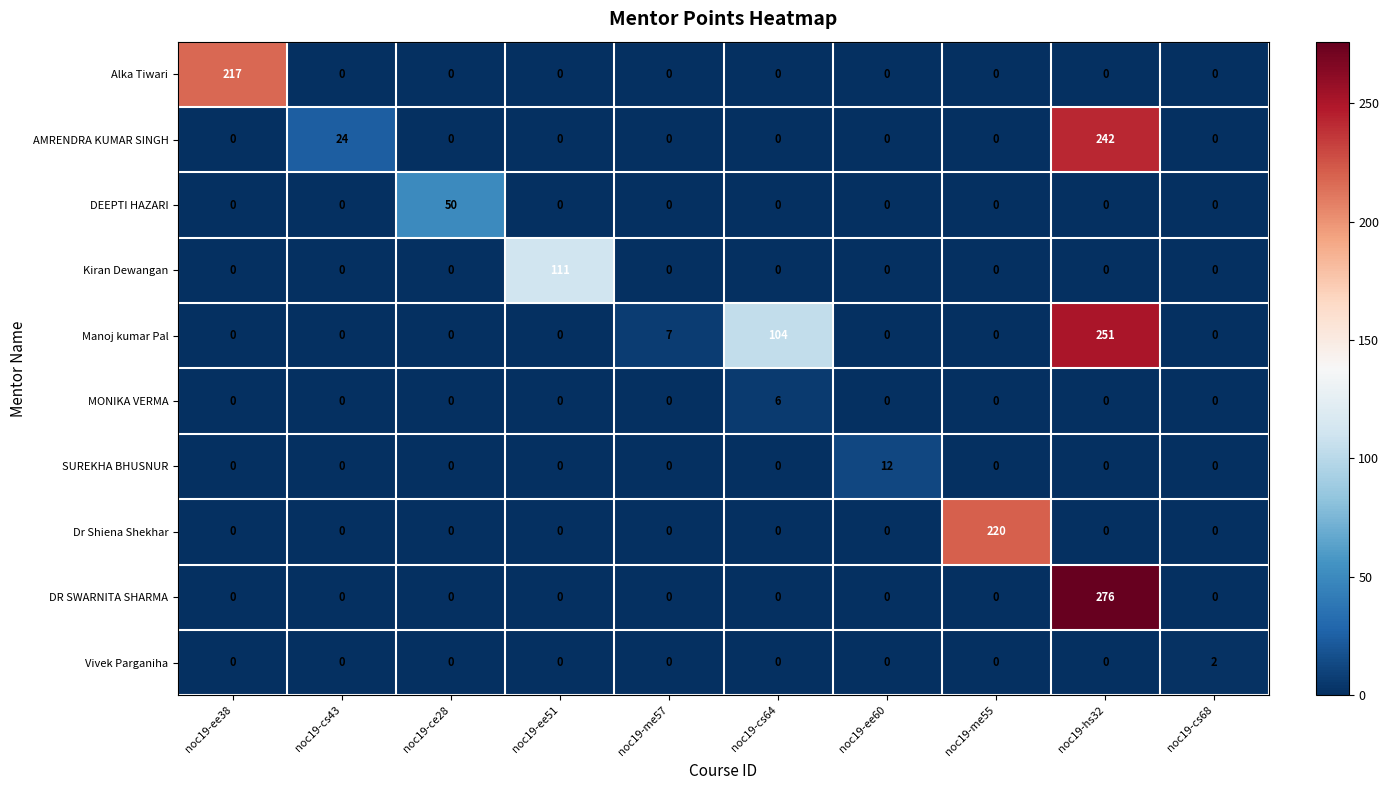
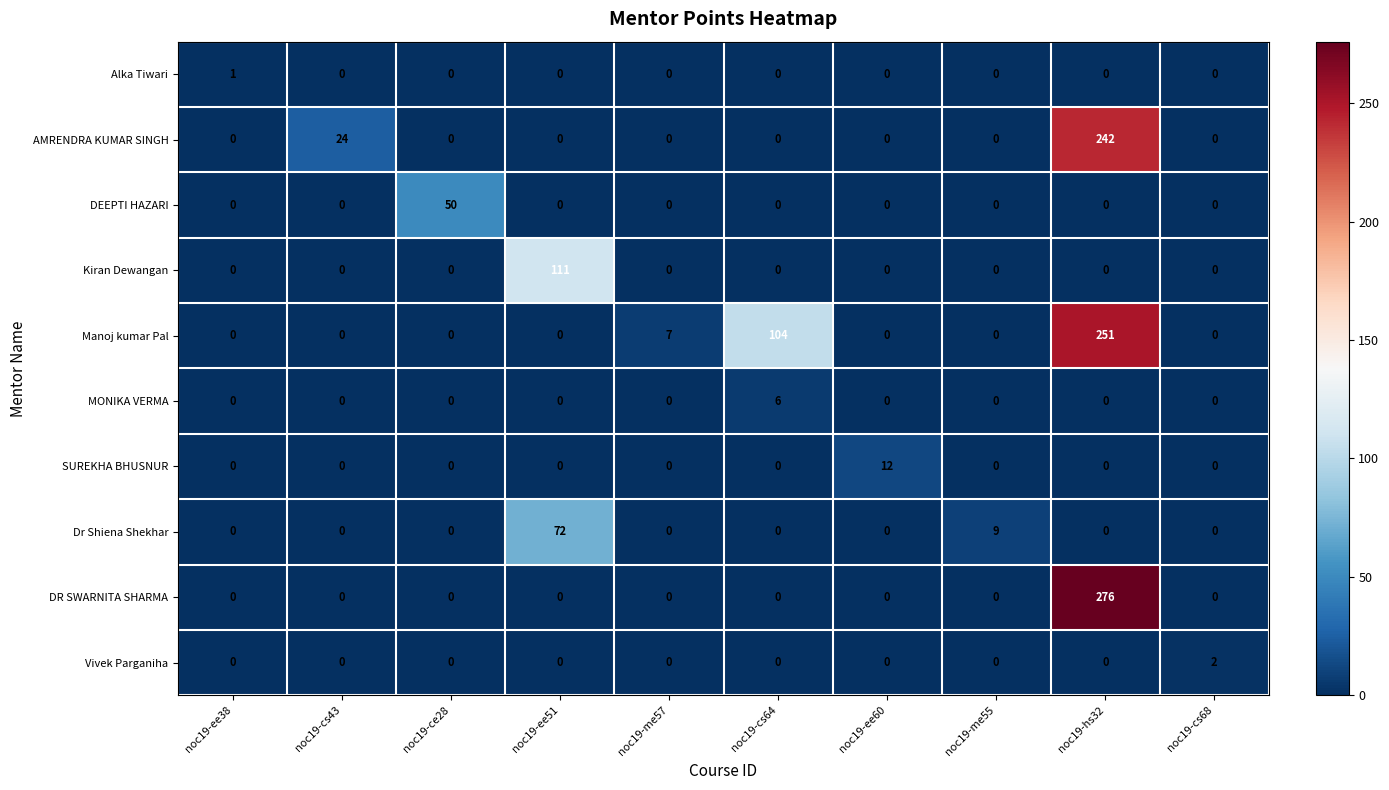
Alka Tiwari, noc19-ee38: 217 -> 1
Dr Shiena Shekhar, noc19-ee51: 0 -> 72
Dr Shiena Shekhar, noc19-me55: 220 -> 9
